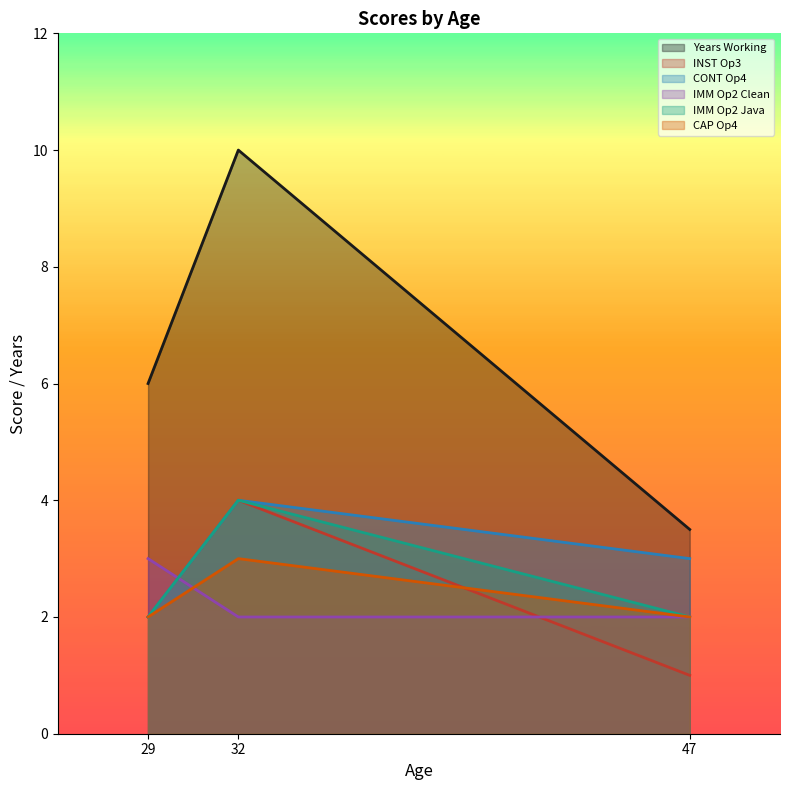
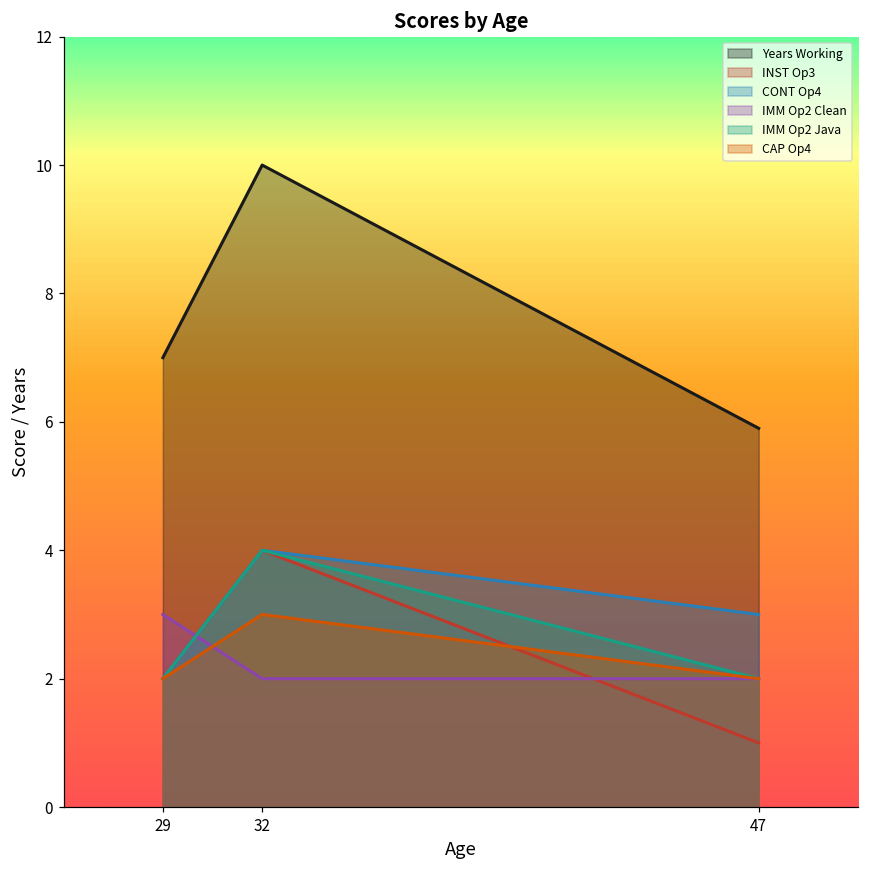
Years Working, 29: 6 -> 7
Years Working, 47: 3.5 -> 5.9
